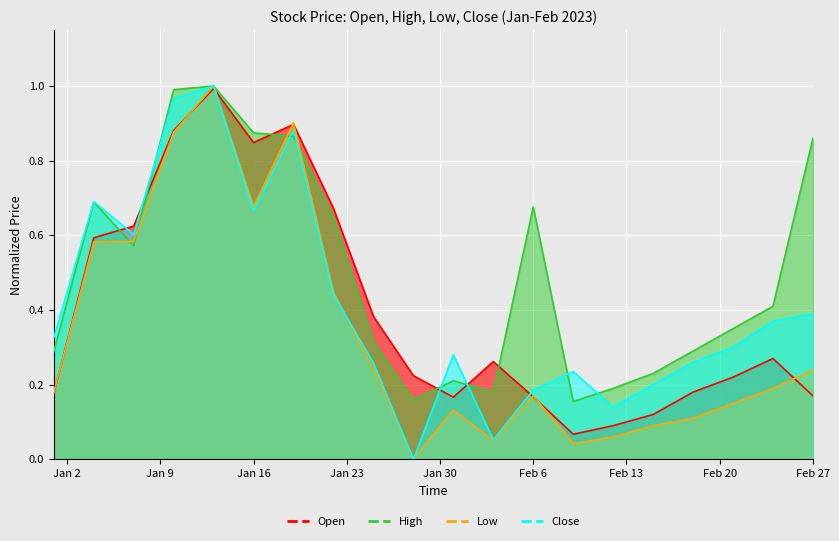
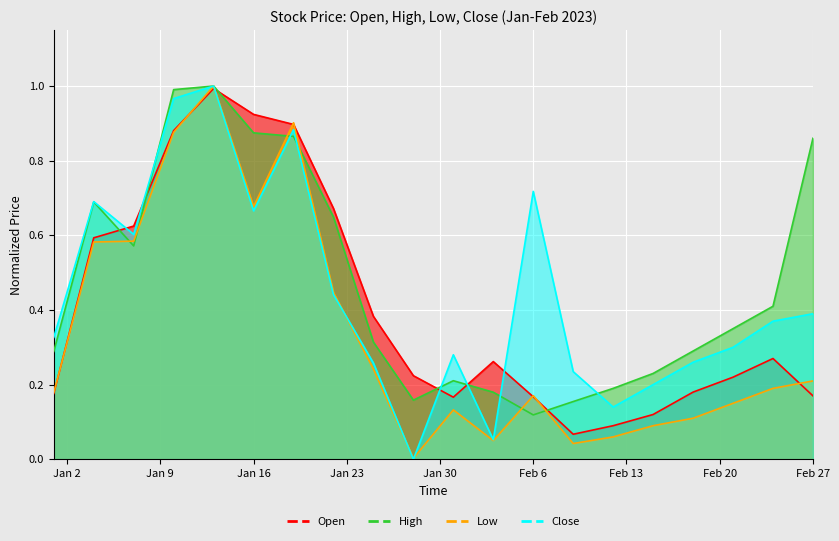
Open, Jan 16: 0.85 -> 0.92
High, Feb 6: 0.68 -> 0.12
Close, Feb 6: 0.19 -> 0.72
Low, Feb 27: 0.24 -> 0.21
